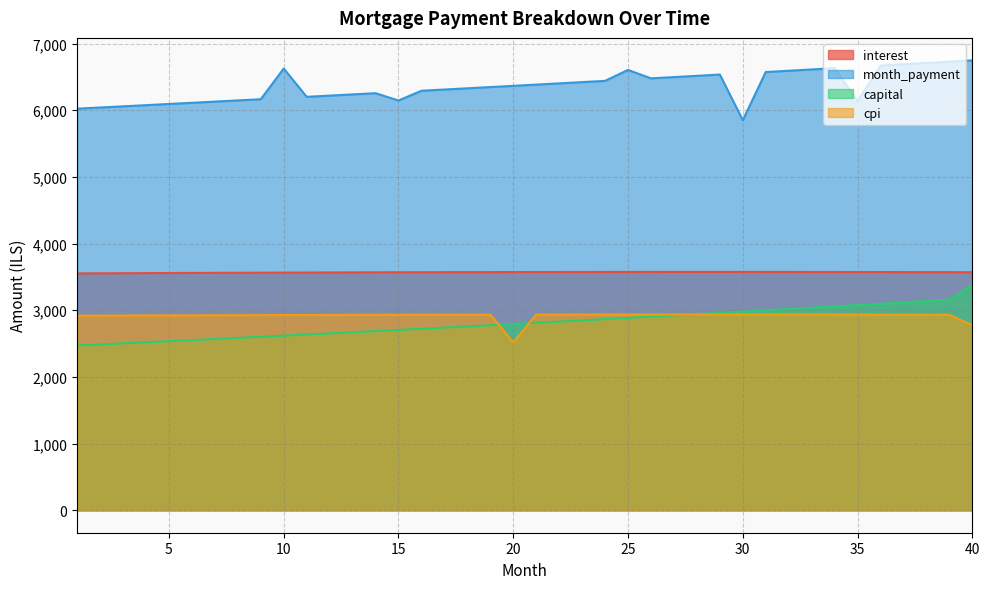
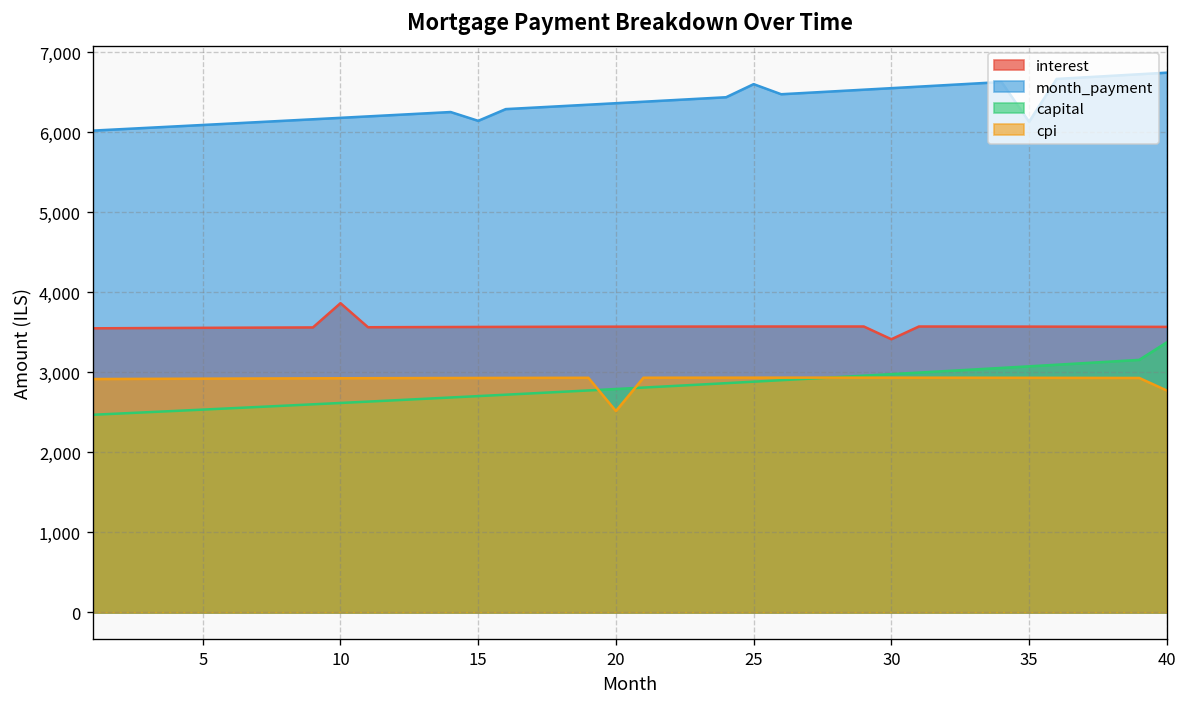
interest, 10: 3,600 -> 3,900
month_payment, 10: 6,600 -> 6,200
interest, 30: 3,600 -> 3,400
month_payment, 30: 5,900 -> 6,600
